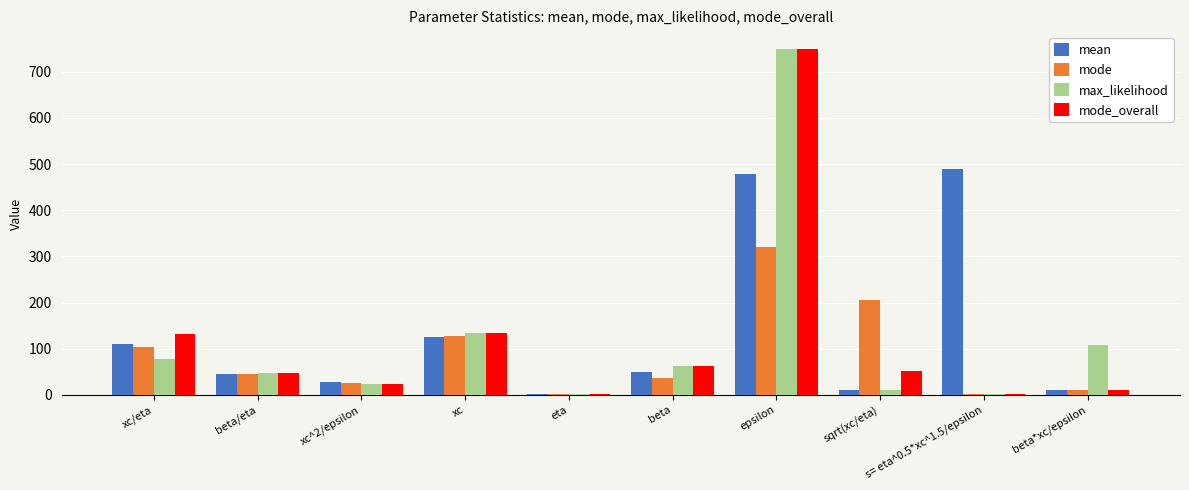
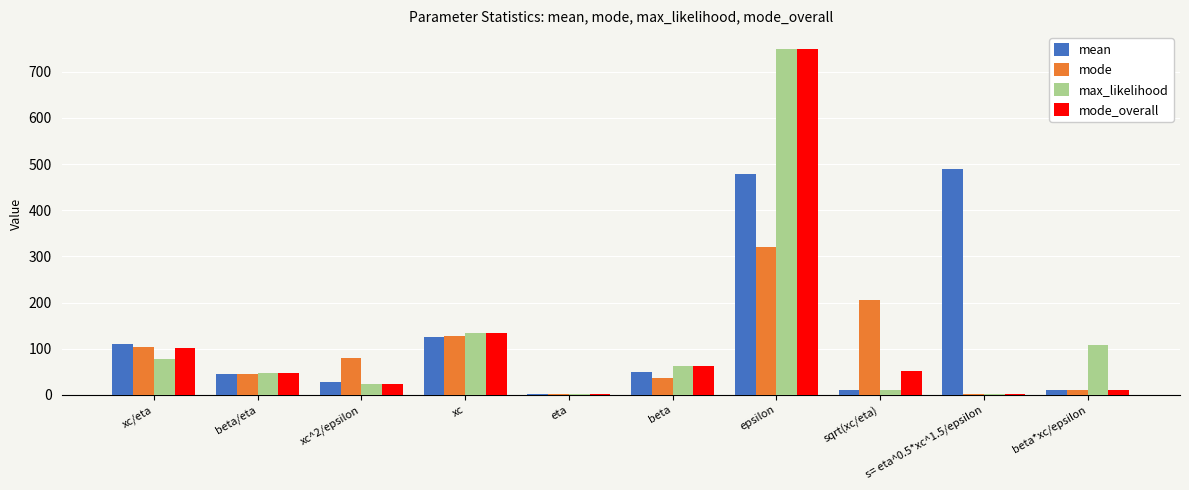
mode_overall, xc/eta: 130 -> 100
mode, xc^2/epsilon: 30 -> 80
